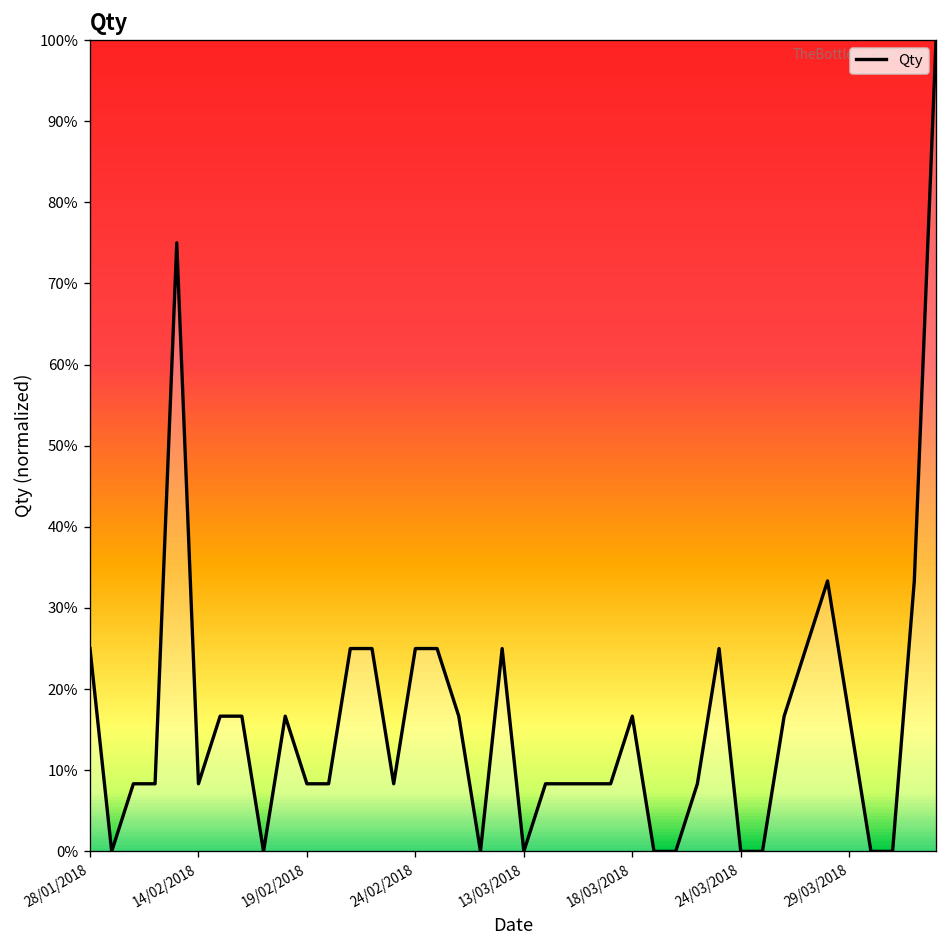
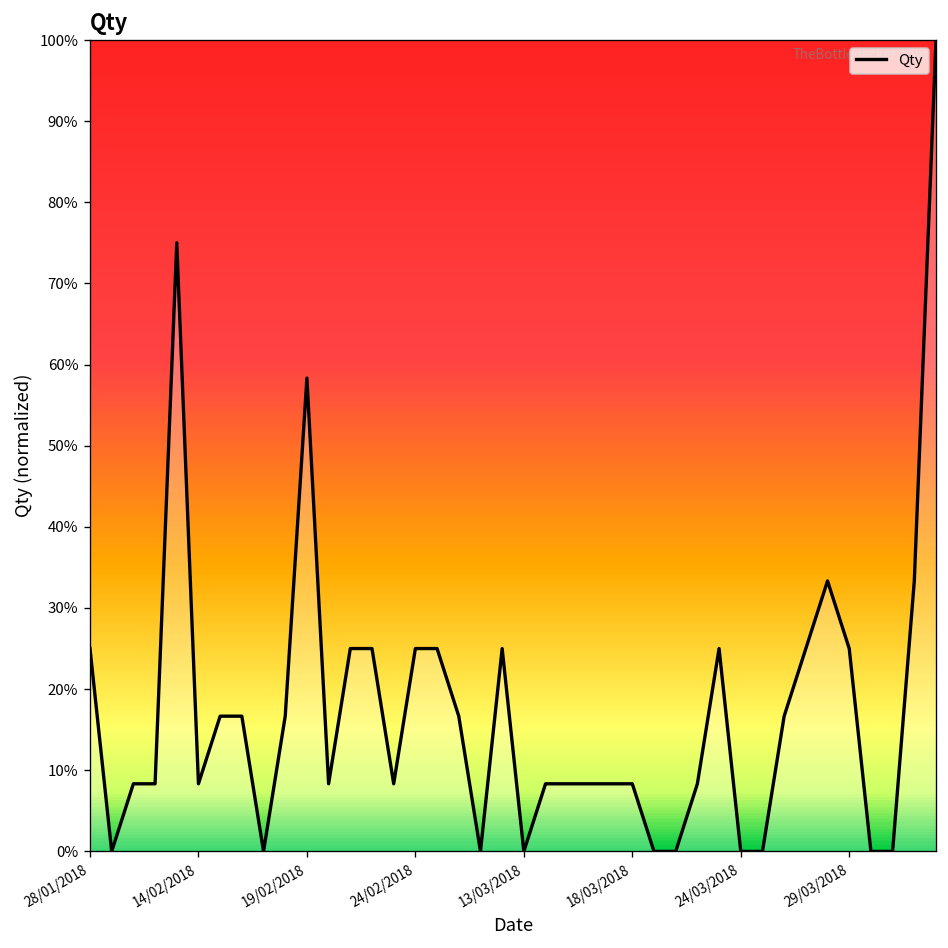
19/02/2018: 8% -> 58%
18/03/2018: 17% -> 8%
29/03/2018: 17% -> 25%
